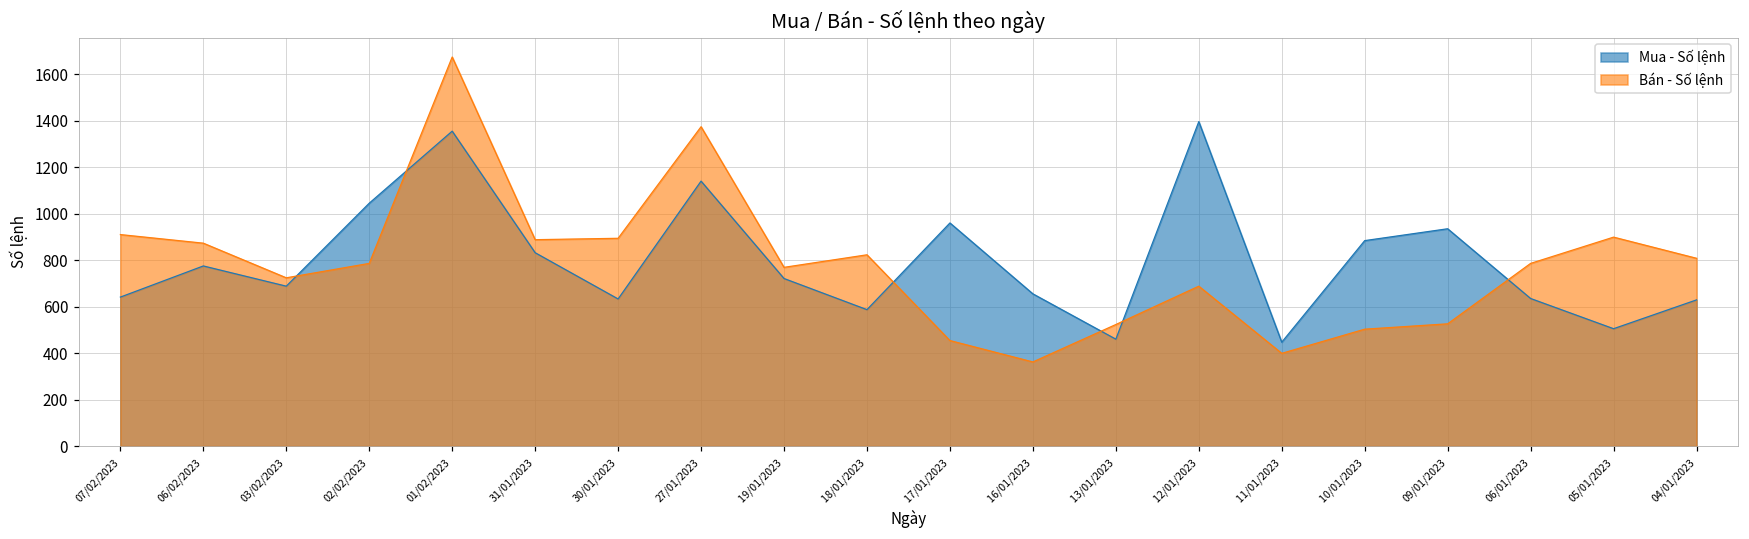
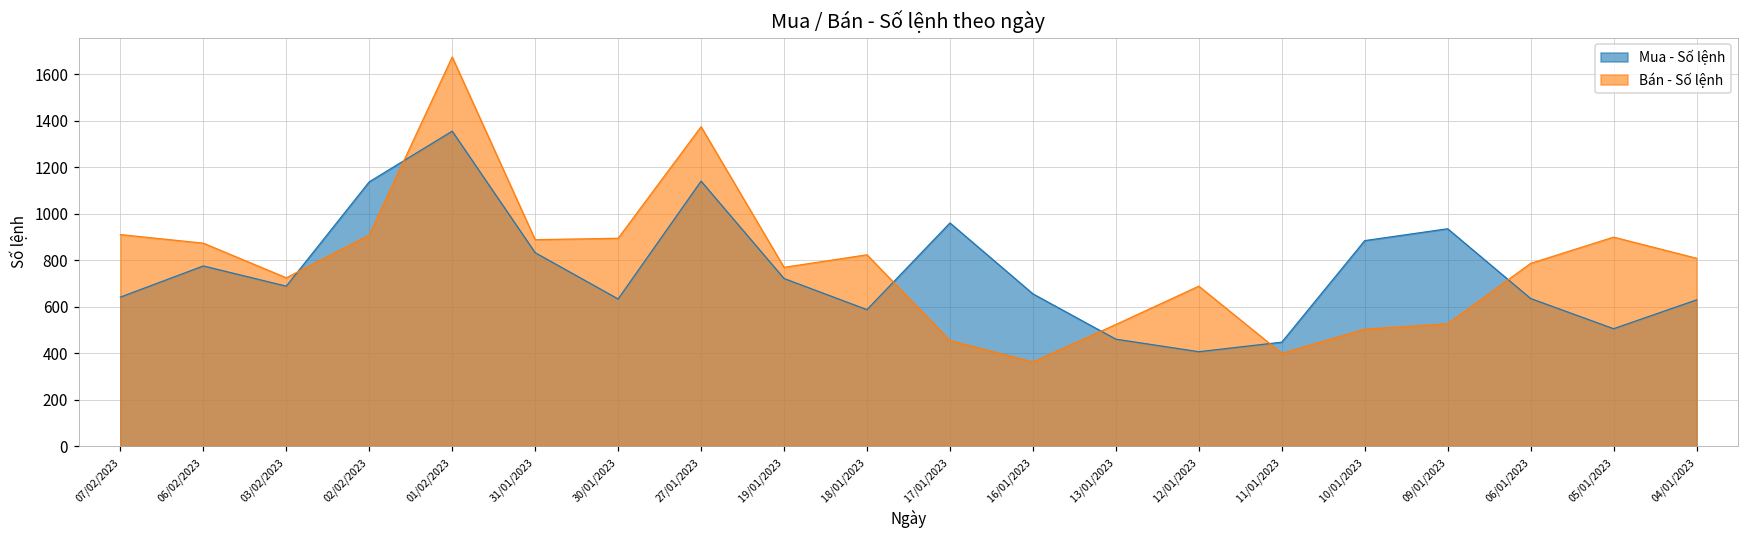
Mua - Số lệnh, 02/02/2023: 1050 -> 1140
Bán - Số lệnh, 02/02/2023: 790 -> 910
Mua - Số lệnh, 12/01/2023: 1400 -> 410
